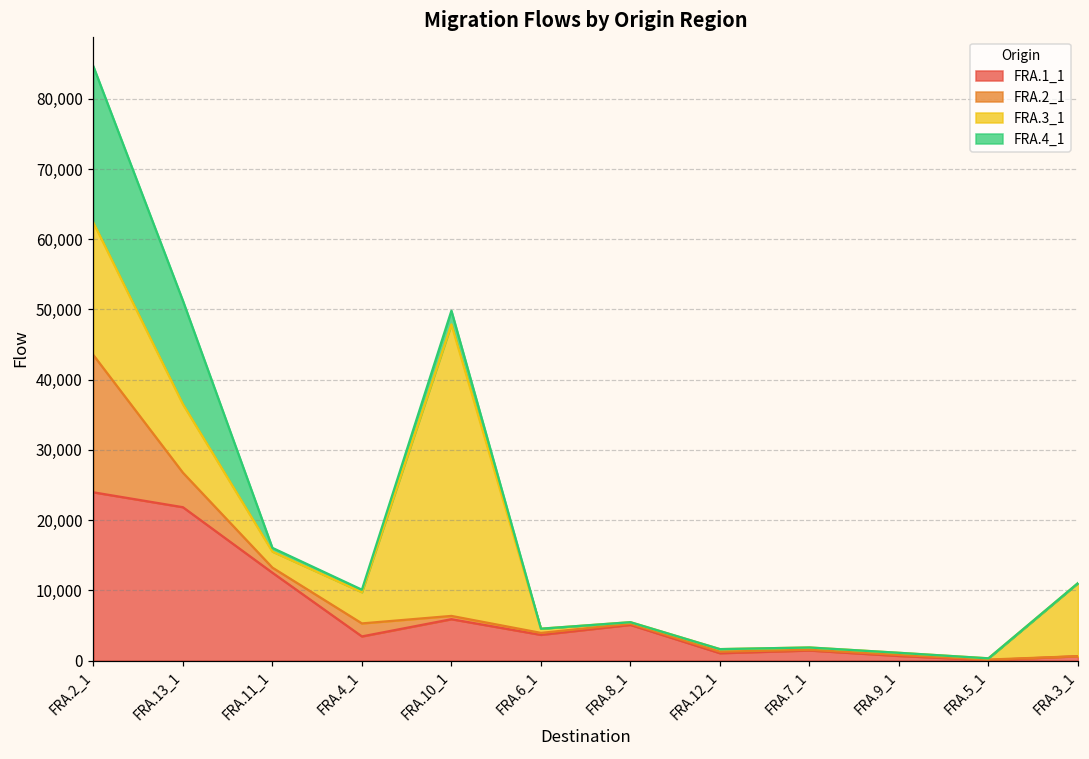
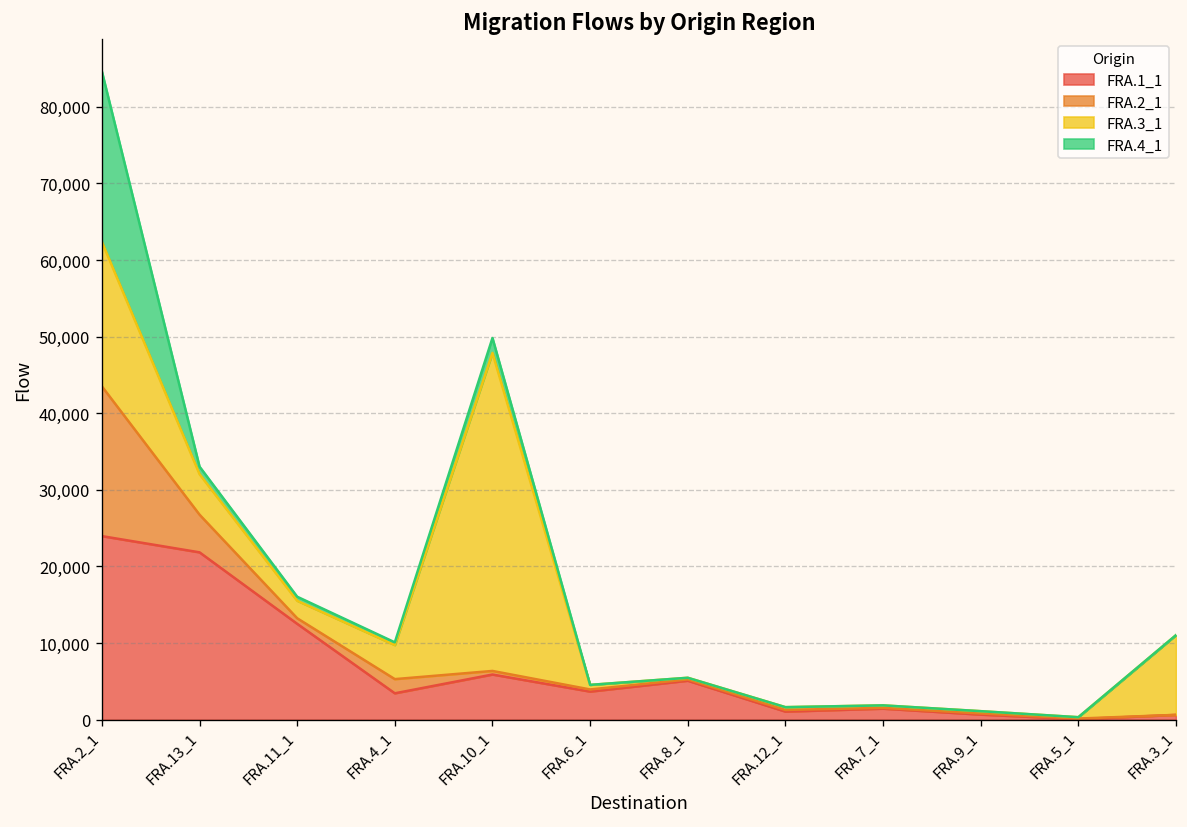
FRA.3_1, FRA.13_1: 10,000 -> 5,000
FRA.4_1, FRA.13_1: 15,000 -> 1,000
